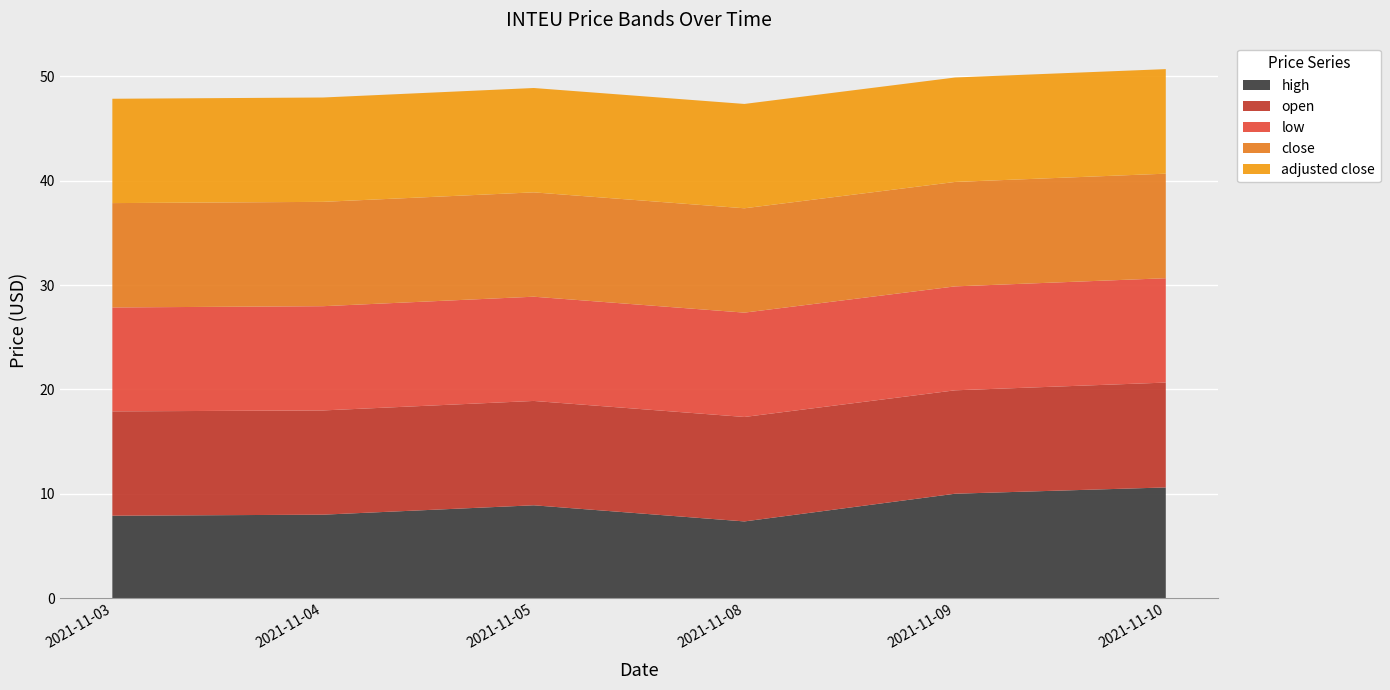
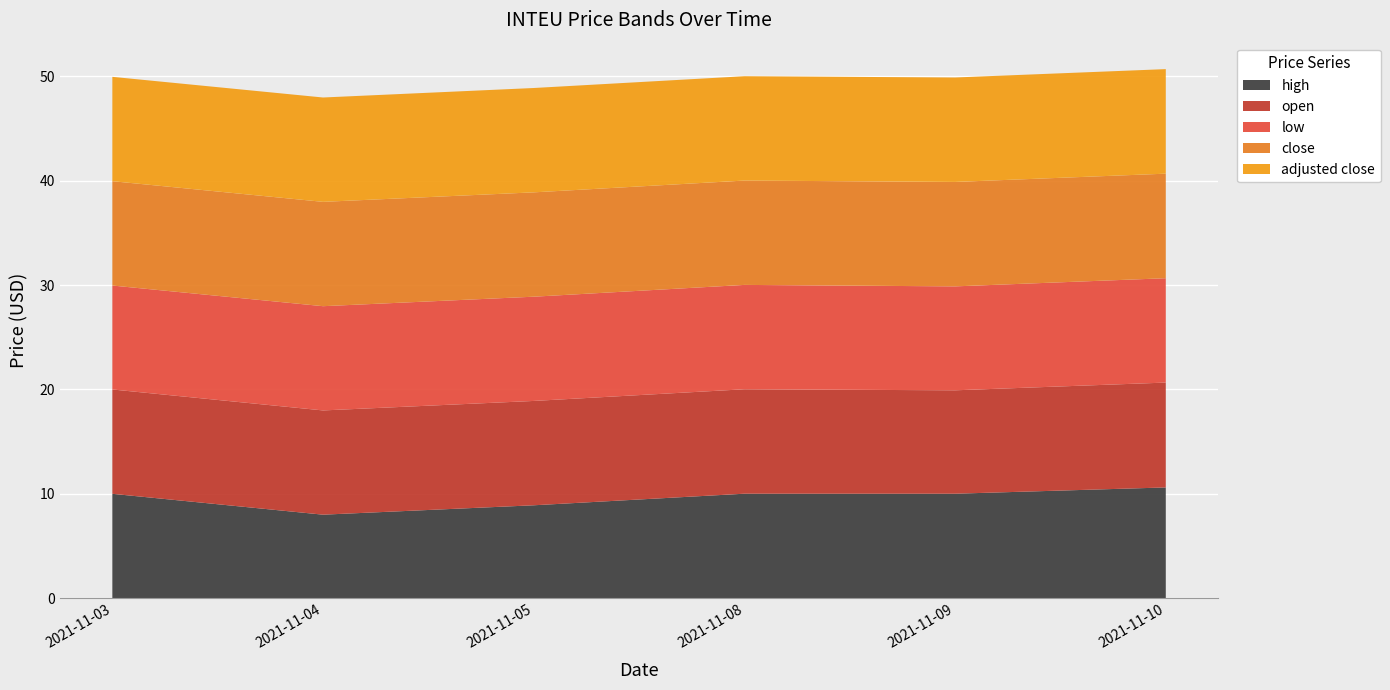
high, 2021-11-03: 7.9 -> 10.0
high, 2021-11-08: 7.4 -> 10.0
